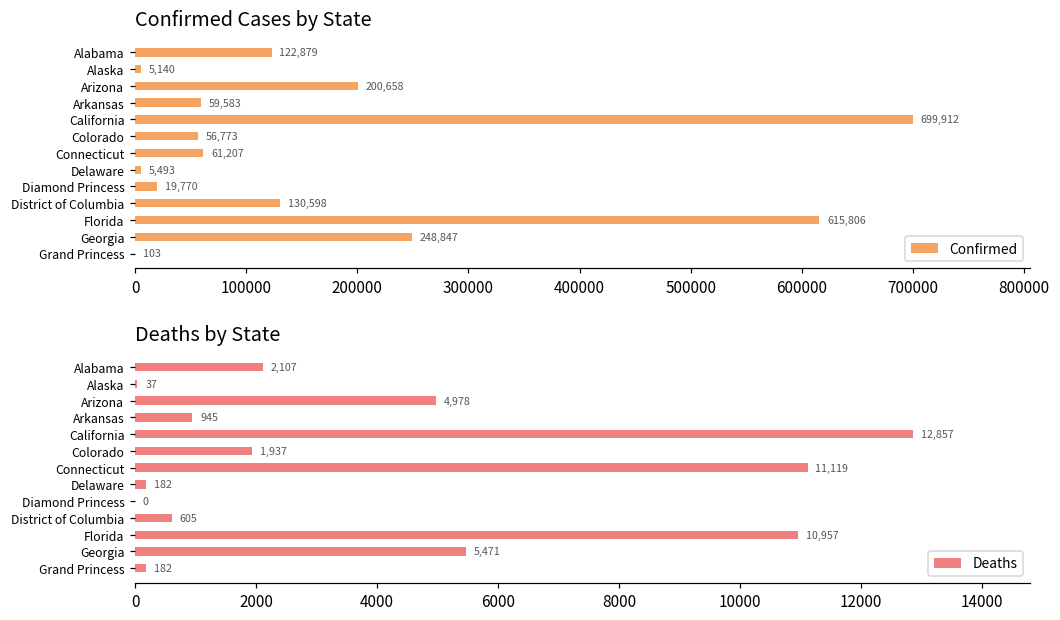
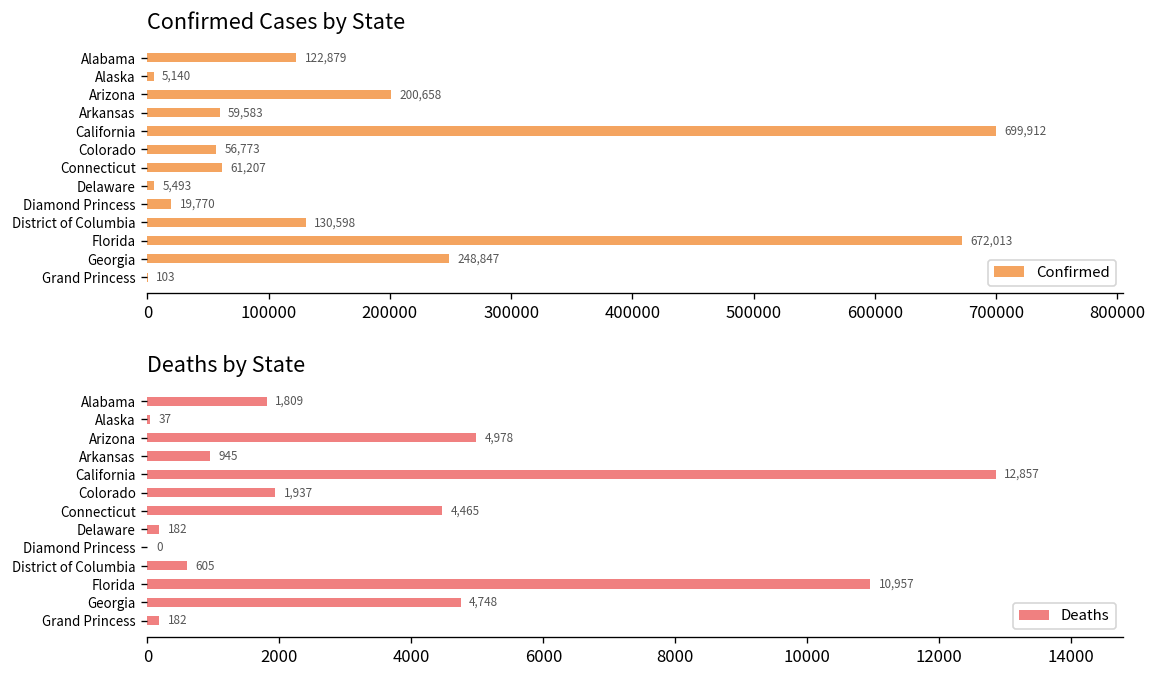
Confirmed Cases by State, Florida: 615,806 -> 672,013
Deaths by State, Alabama: 2,107 -> 1,809
Deaths by State, Connecticut: 11,119 -> 4,465
Deaths by State, Georgia: 5,471 -> 4,748
